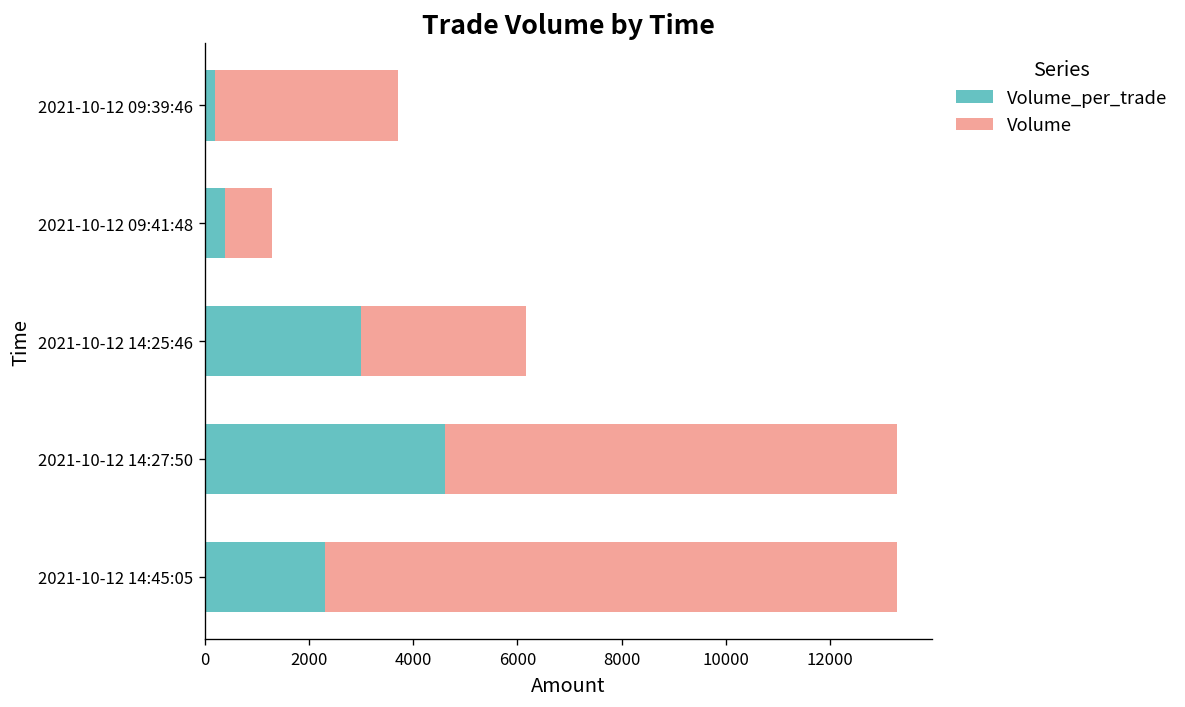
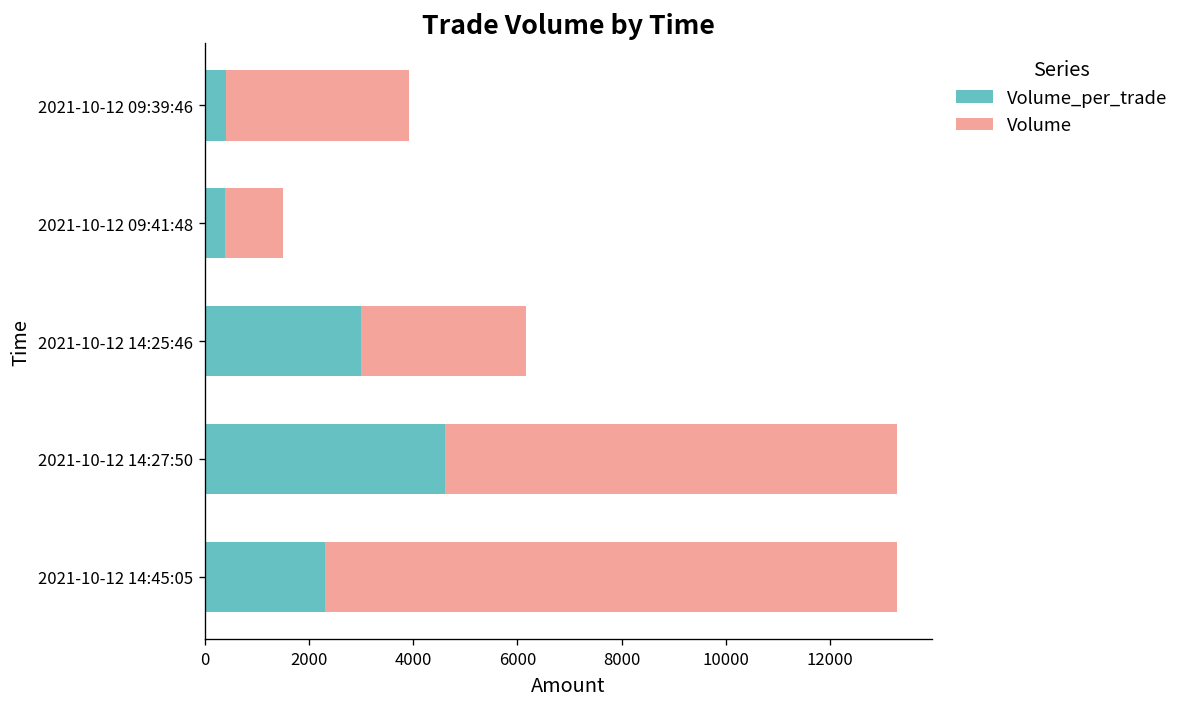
Volume_per_trade, 2021-10-12 09:39:46: 200 -> 400
Volume, 2021-10-12 09:41:48: 900 -> 1100
